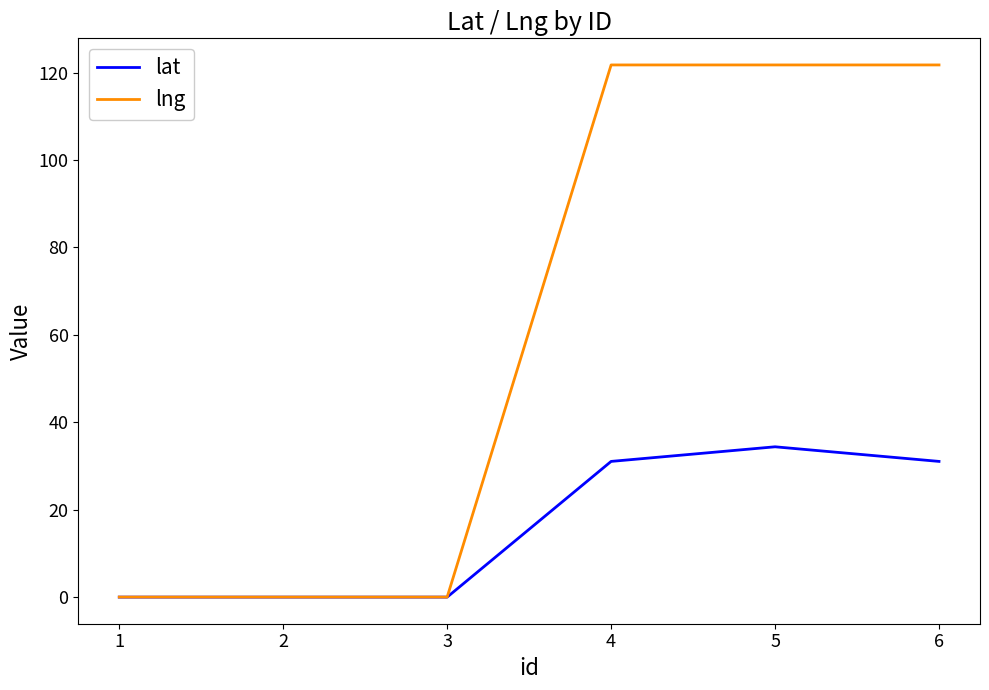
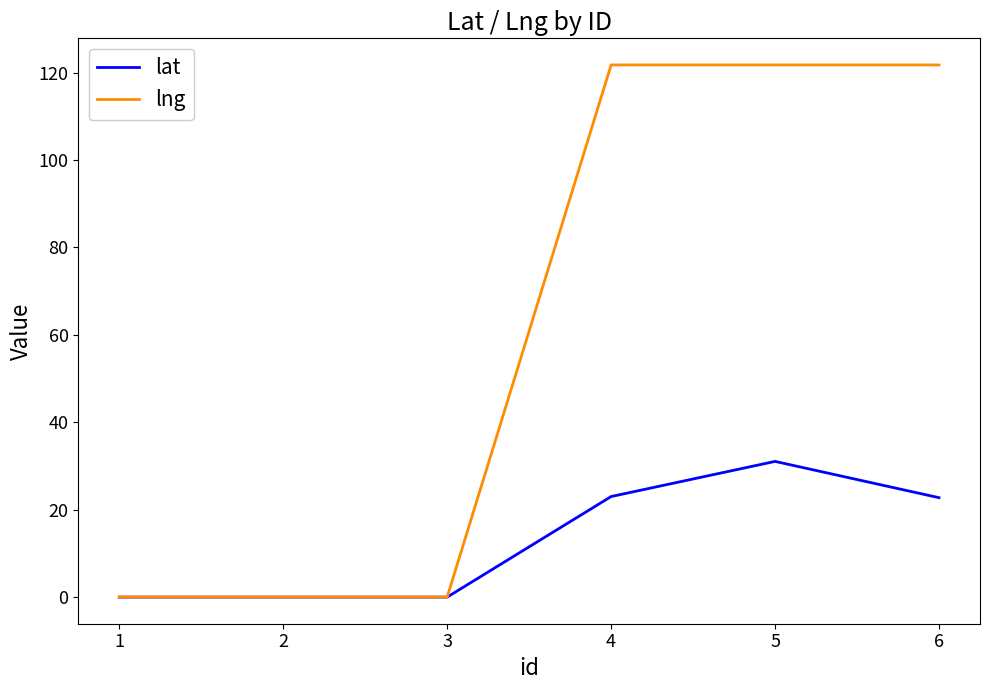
lat, 4: 31 -> 23
lat, 5: 34 -> 31
lat, 6: 31 -> 23
